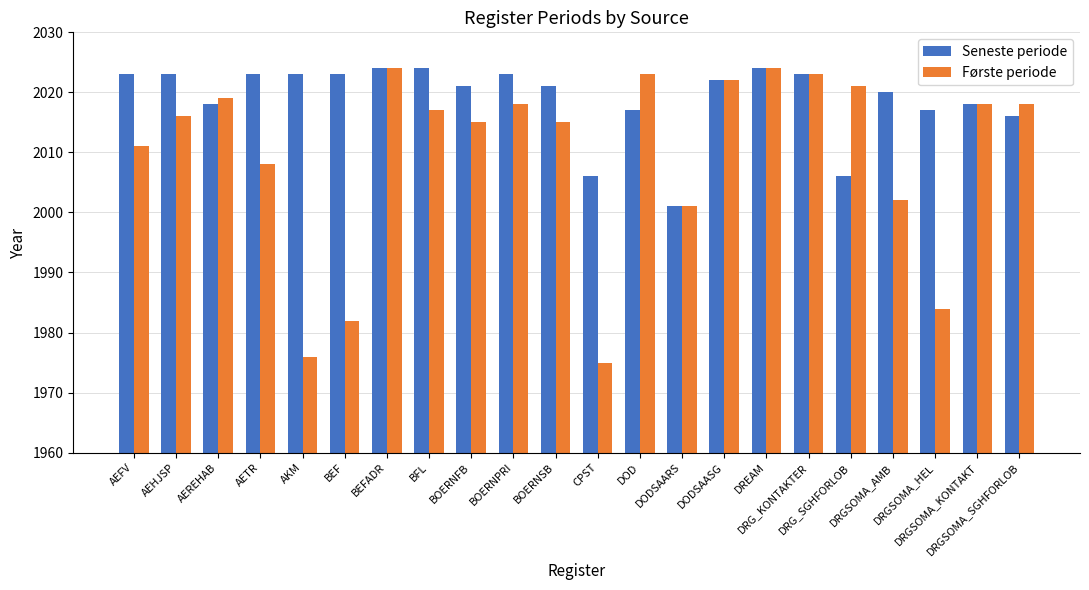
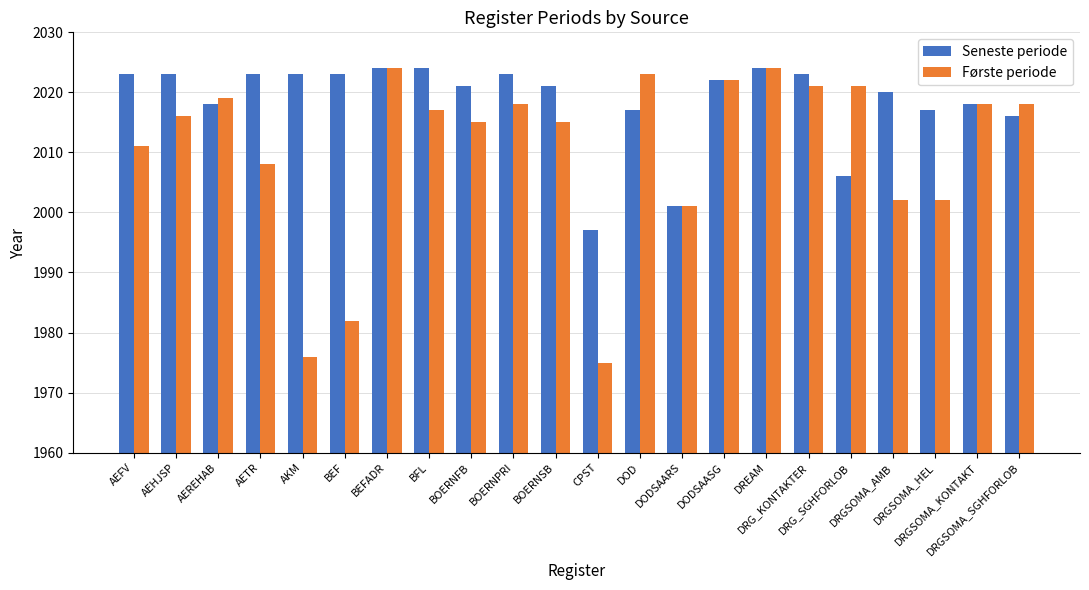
Seneste periode, CPST: 2006 -> 1997
Første periode, DRG_KONTAKTER: 2023 -> 2021
Første periode, DRGSOMA_HEL: 1984 -> 2002
